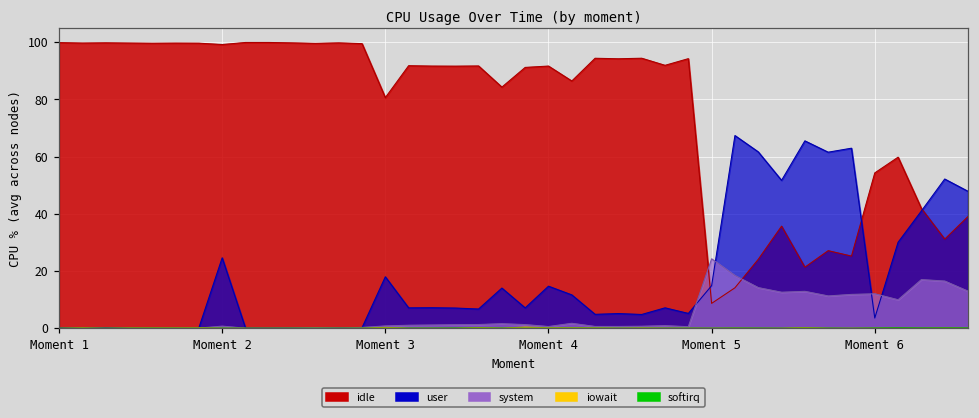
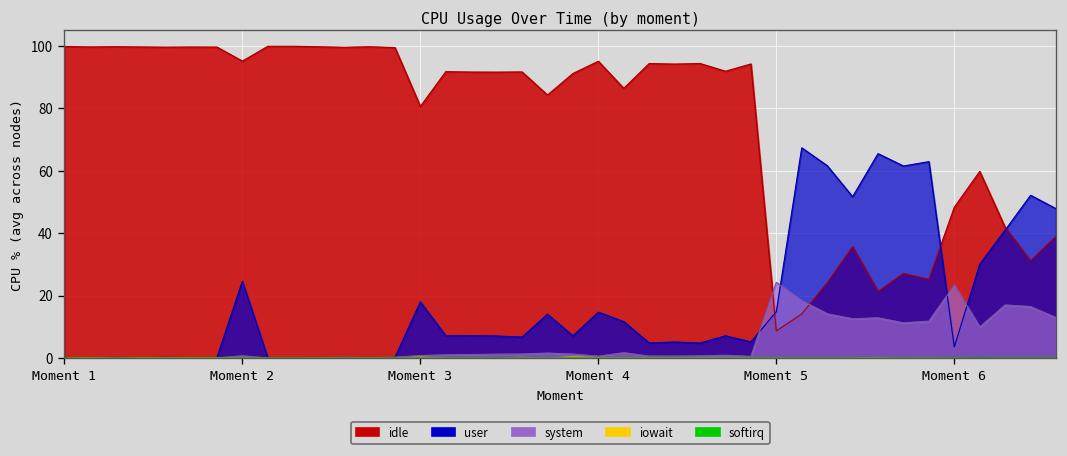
idle, Moment 2: 99 -> 95
idle, Moment 4: 92 -> 95
idle, Moment 6: 54 -> 48
system, Moment 6: 12 -> 23
